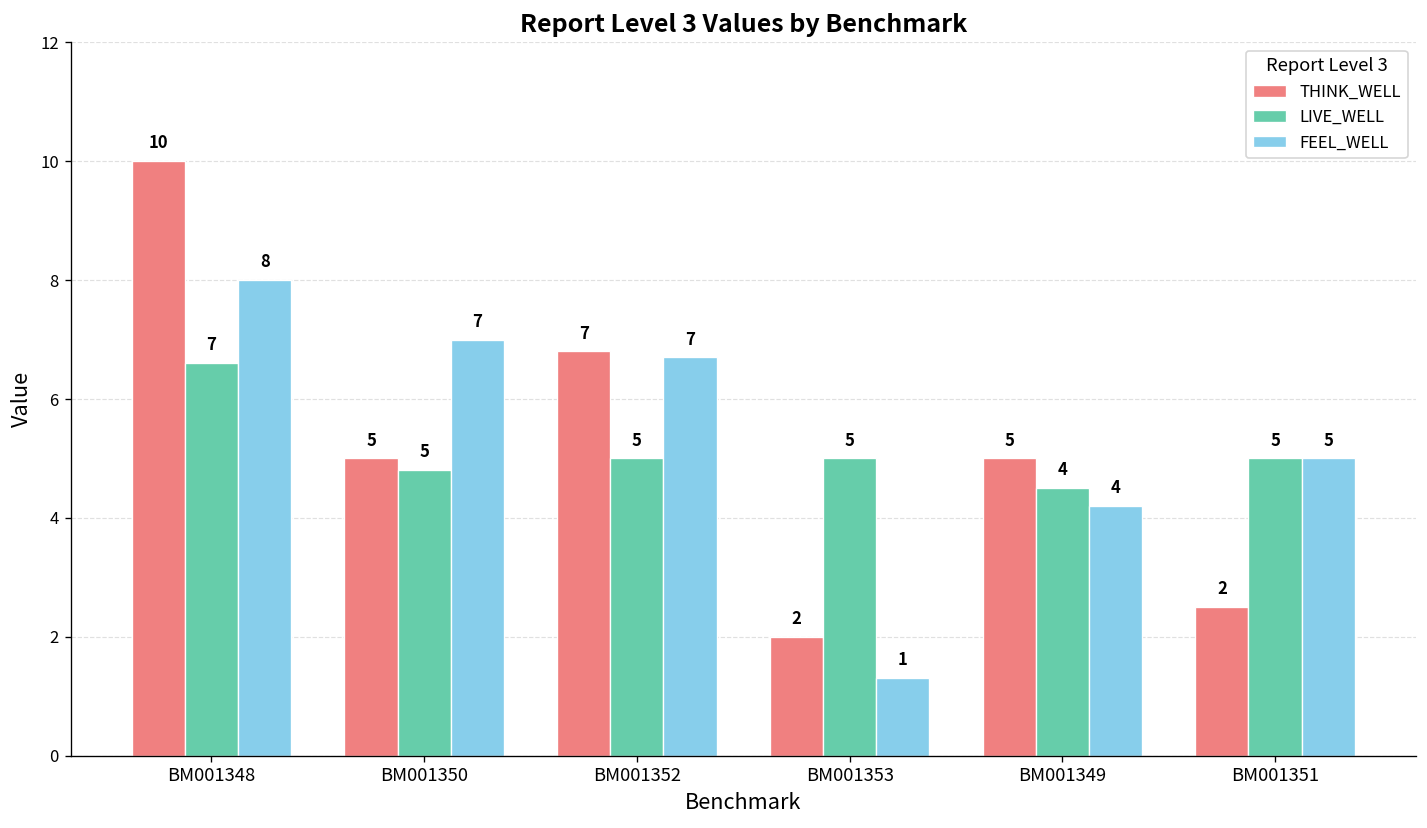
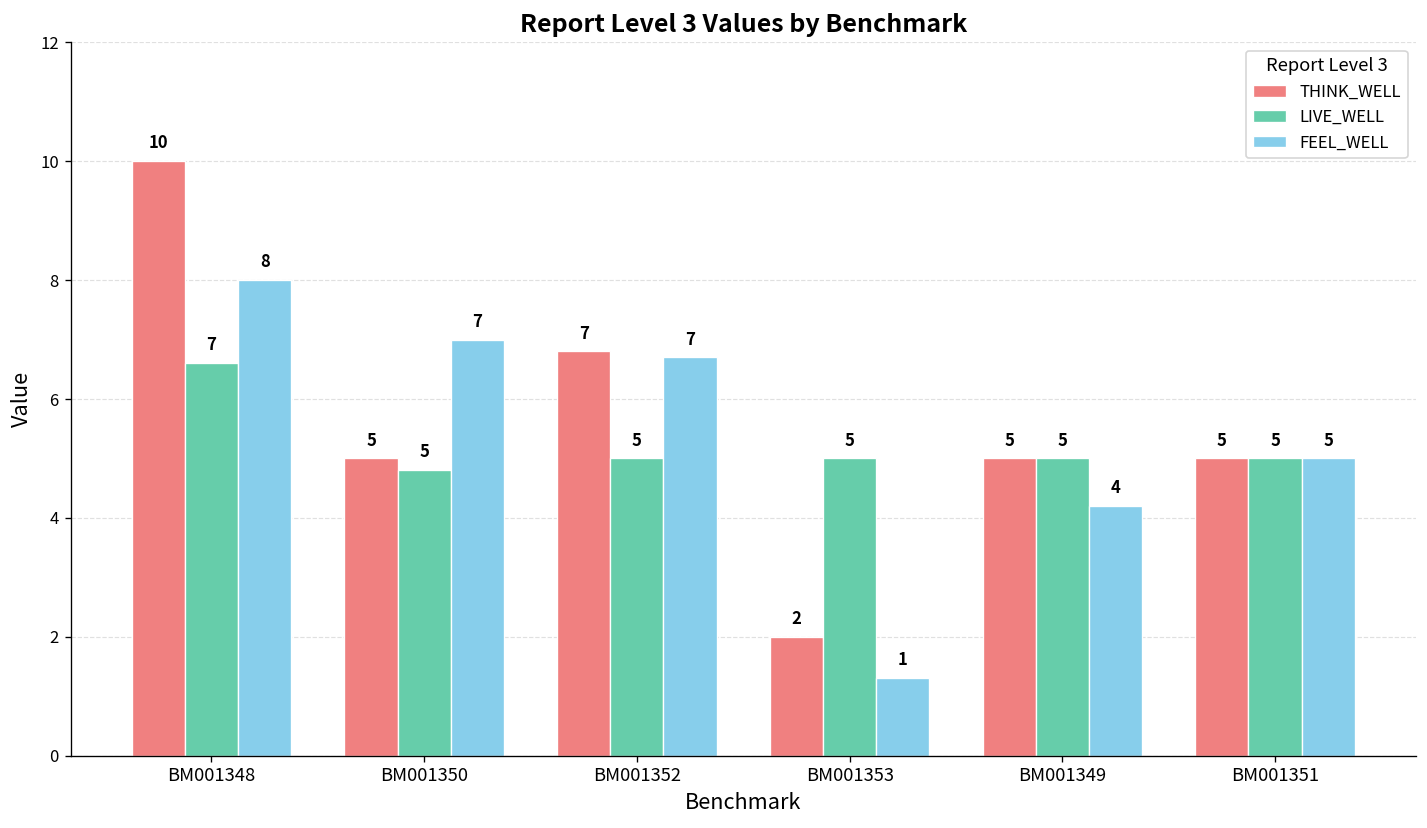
LIVE_WELL, BM001349: 4 -> 5
THINK_WELL, BM001351: 2 -> 5
